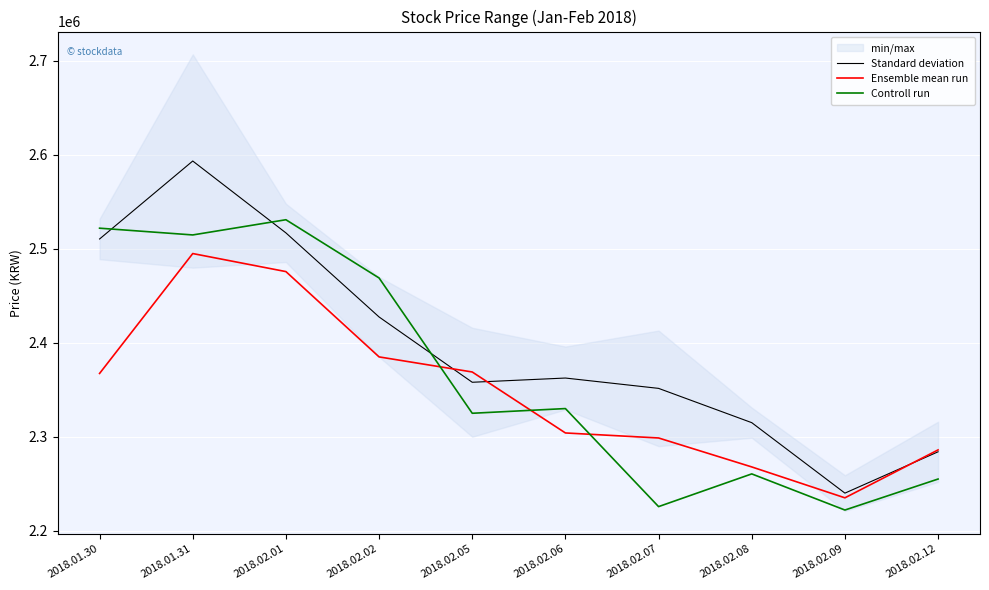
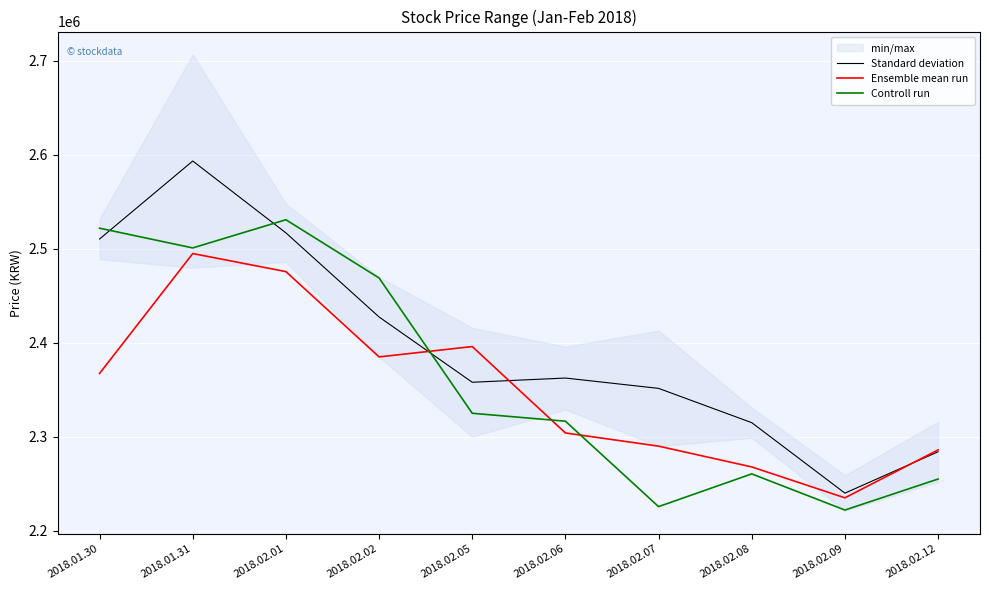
Controll run, 2018.01.31: 2510000 -> 2500000
Ensemble mean run, 2018.02.05: 2370000 -> 2400000
Controll run, 2018.02.06: 2330000 -> 2320000
Ensemble mean run, 2018.02.07: 2300000 -> 2290000
